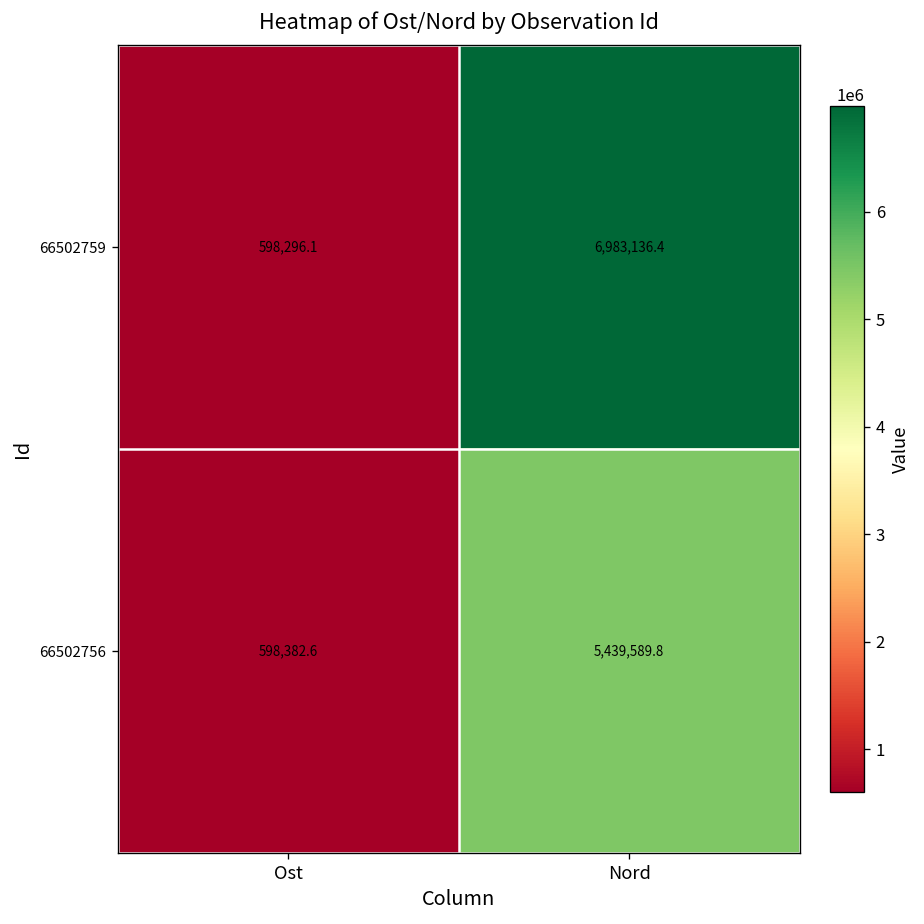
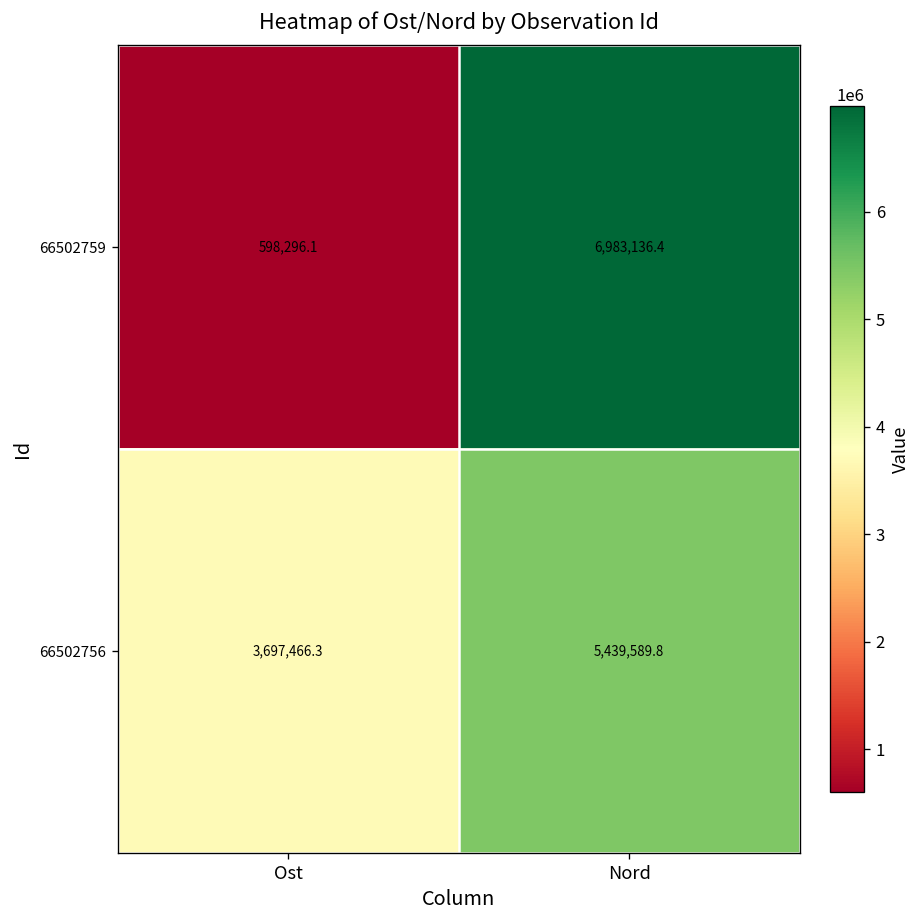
66502756, Ost: 598,382.6 -> 3,697,466.3
